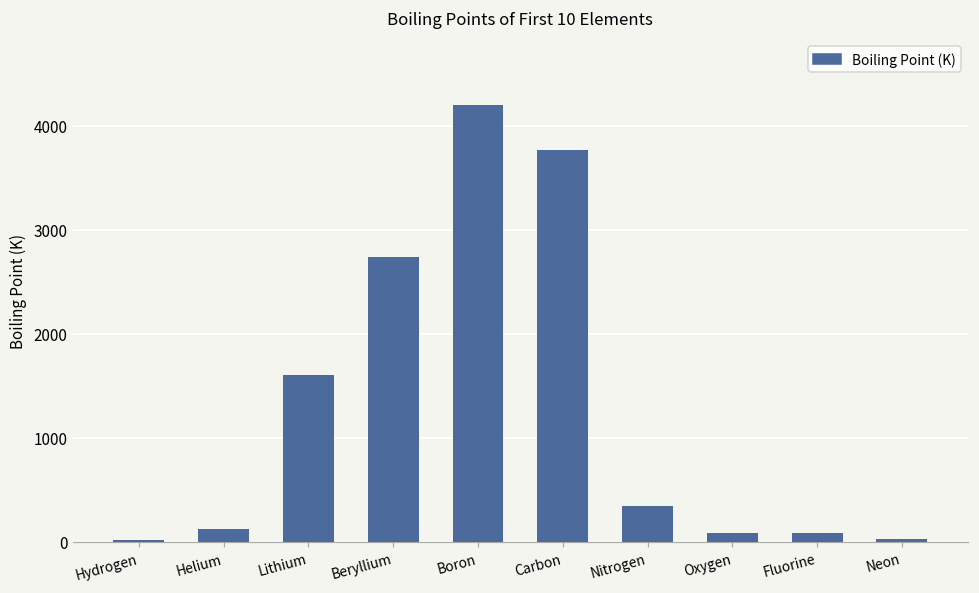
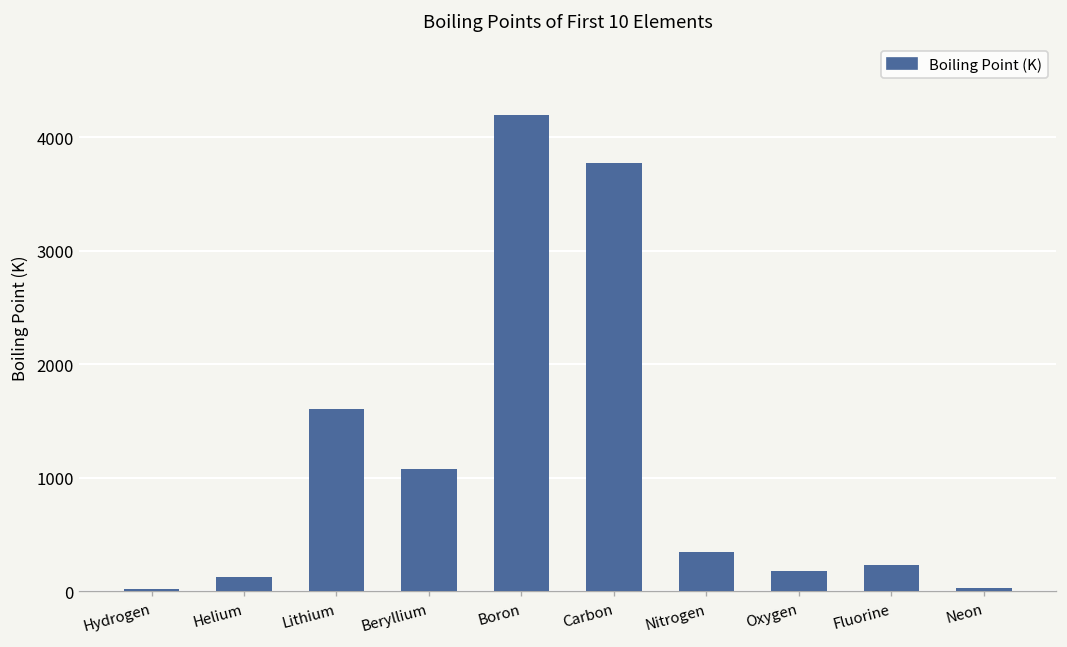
Beryllium: 2700 -> 1100
Oxygen: 100 -> 200
Fluorine: 100 -> 200
